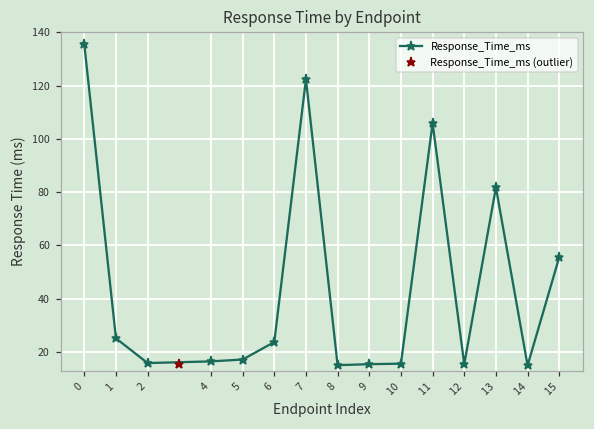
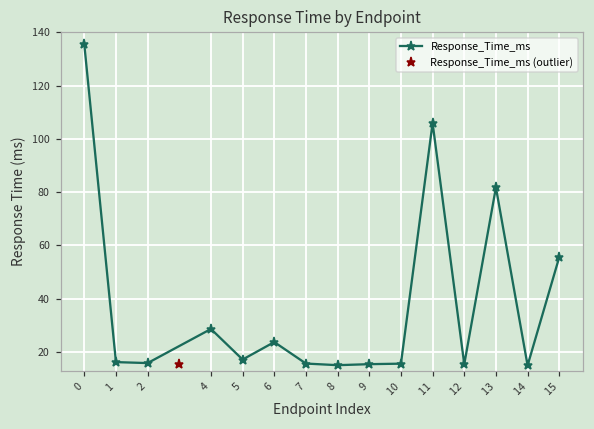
Response_Time_ms, 1: 25 -> 16
Response_Time_ms, 4: 16 -> 29
Response_Time_ms, 7: 122 -> 16
